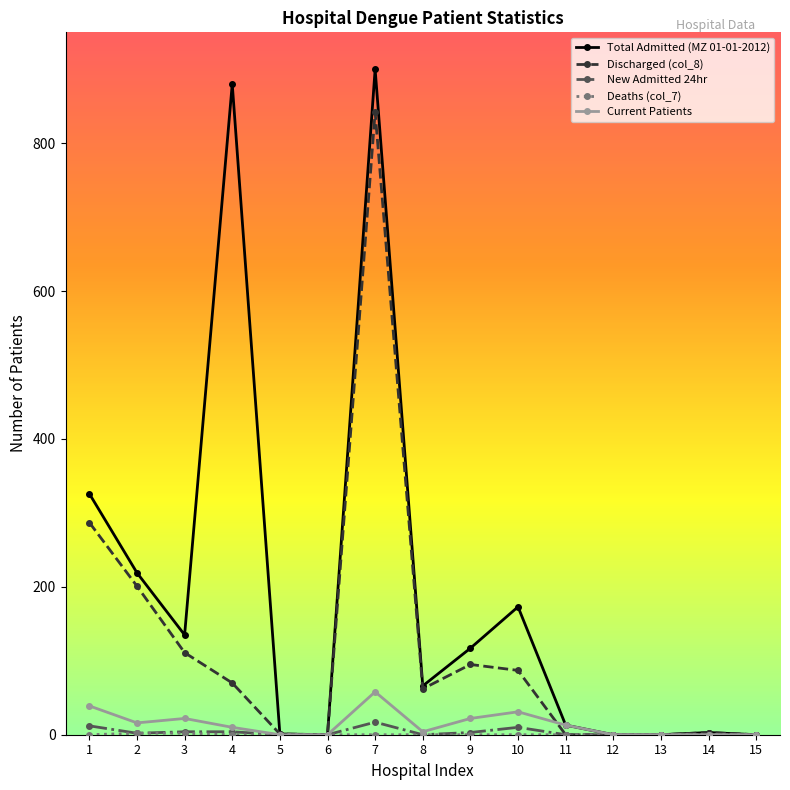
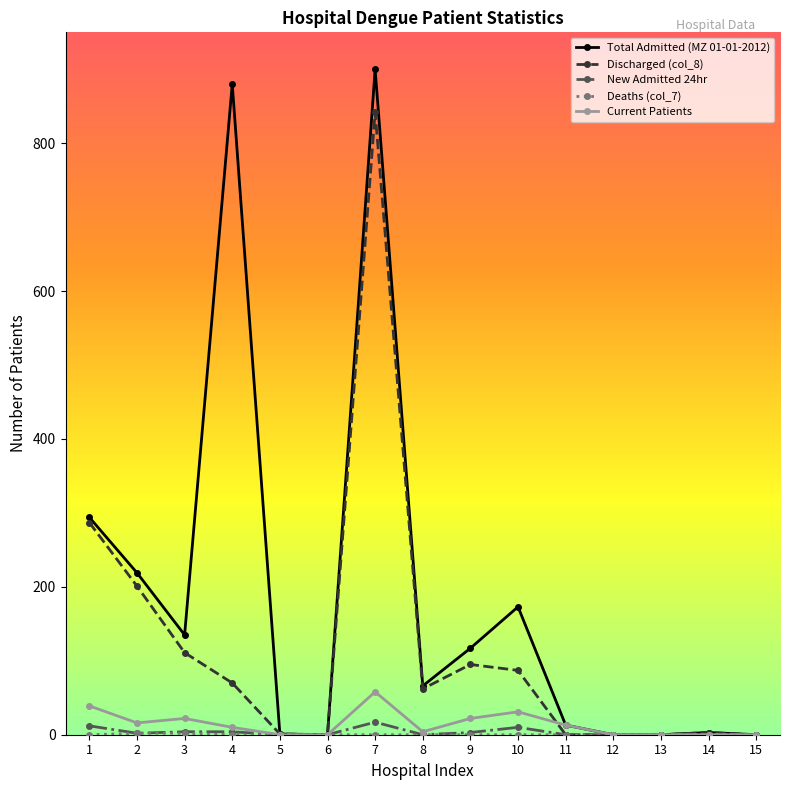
Total Admitted (MZ 01-01-2012), 1: 330 -> 290
